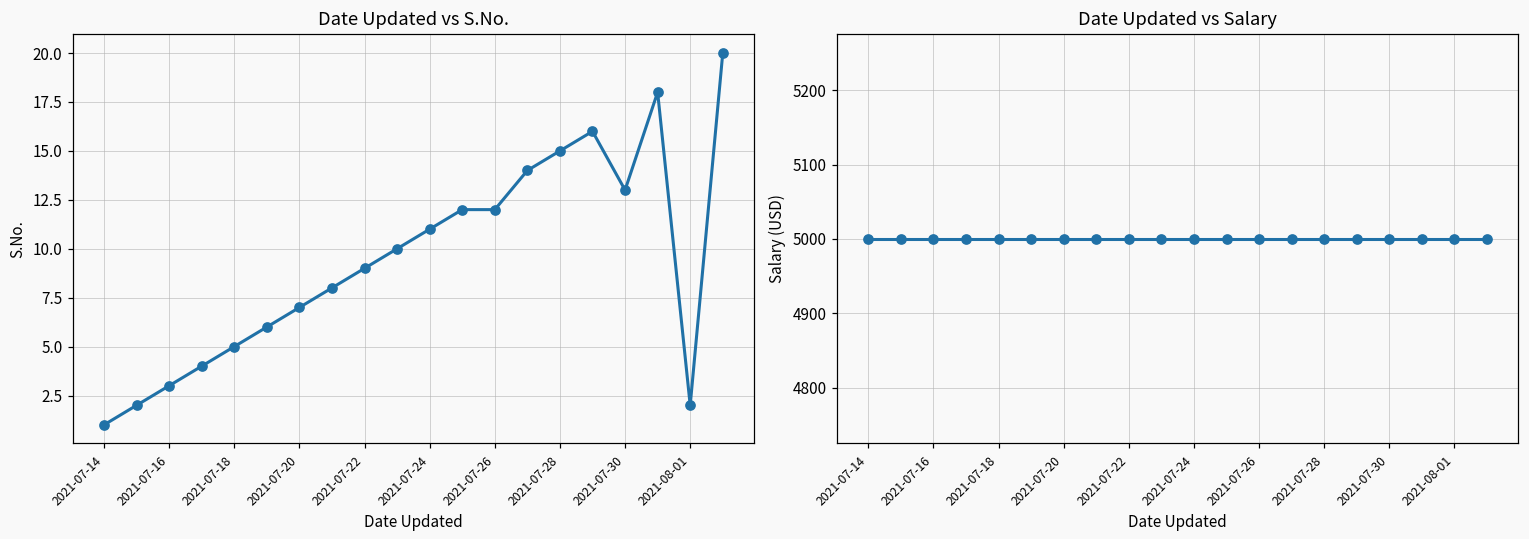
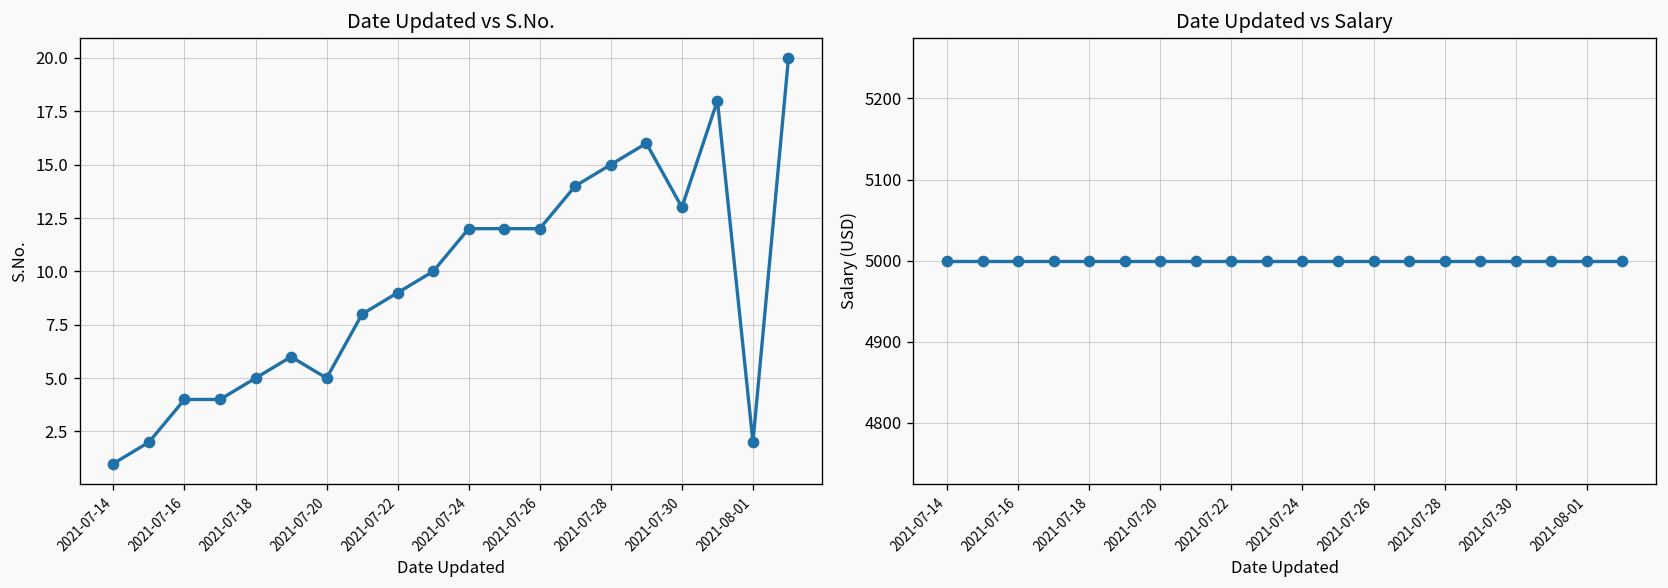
Date Updated vs S.No., 2021-07-16: 3 -> 4
Date Updated vs S.No., 2021-07-20: 7 -> 5
Date Updated vs S.No., 2021-07-24: 11 -> 12
